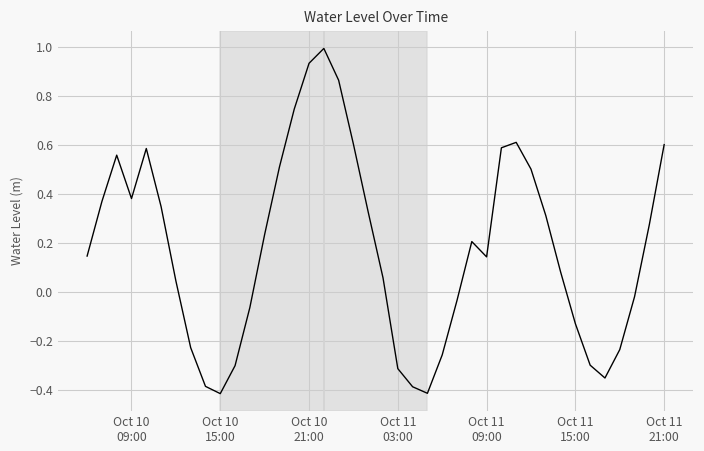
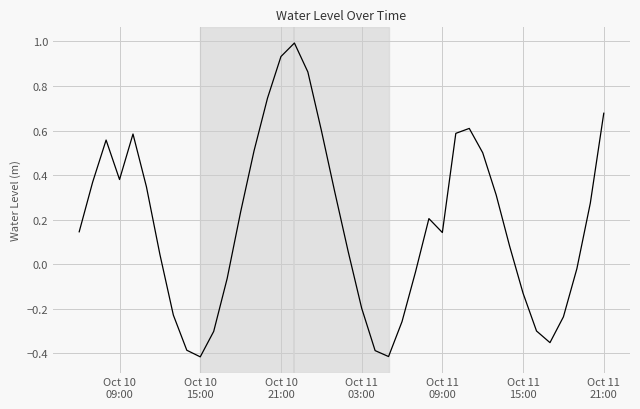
Oct 11 03:00: -0.31 -> -0.20
Oct 11 21:00: 0.60 -> 0.68
